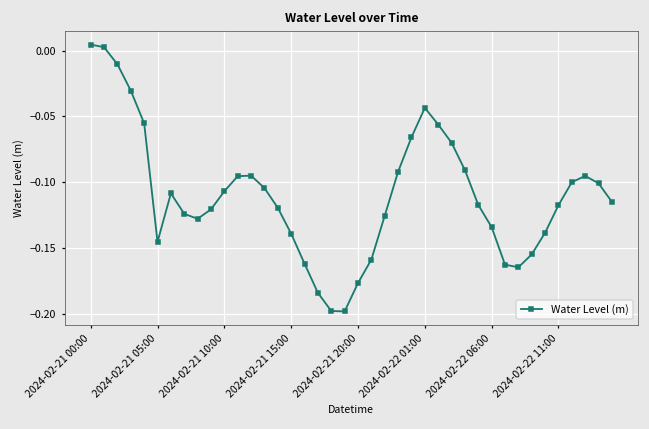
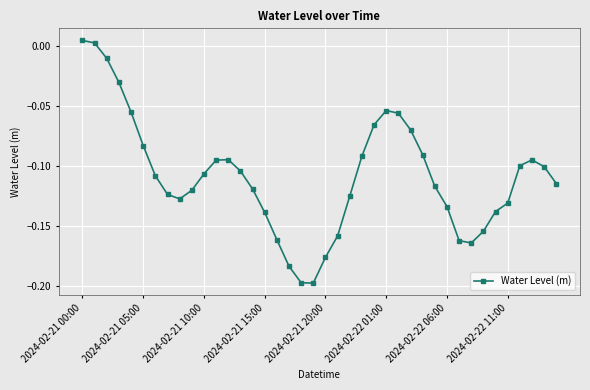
2024-02-21 05:00: -0.145 -> -0.083
2024-02-22 01:00: -0.043 -> -0.054
2024-02-22 11:00: -0.117 -> -0.131
